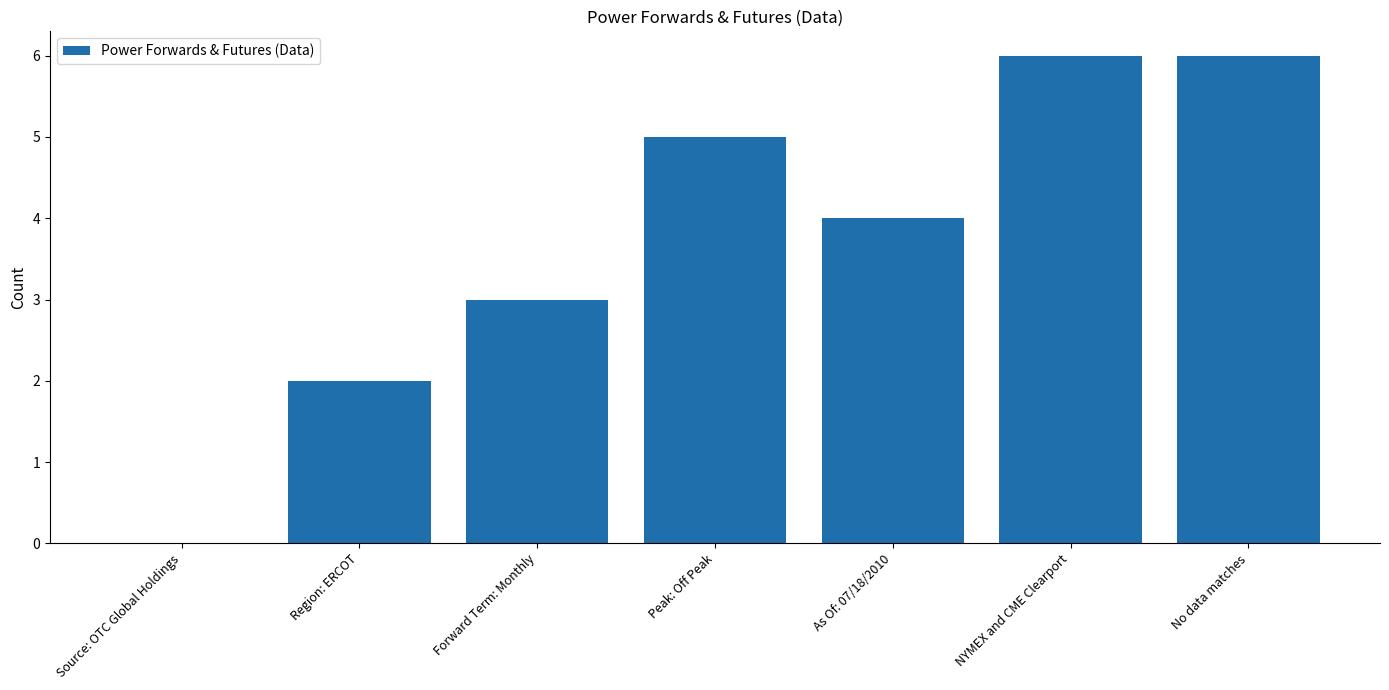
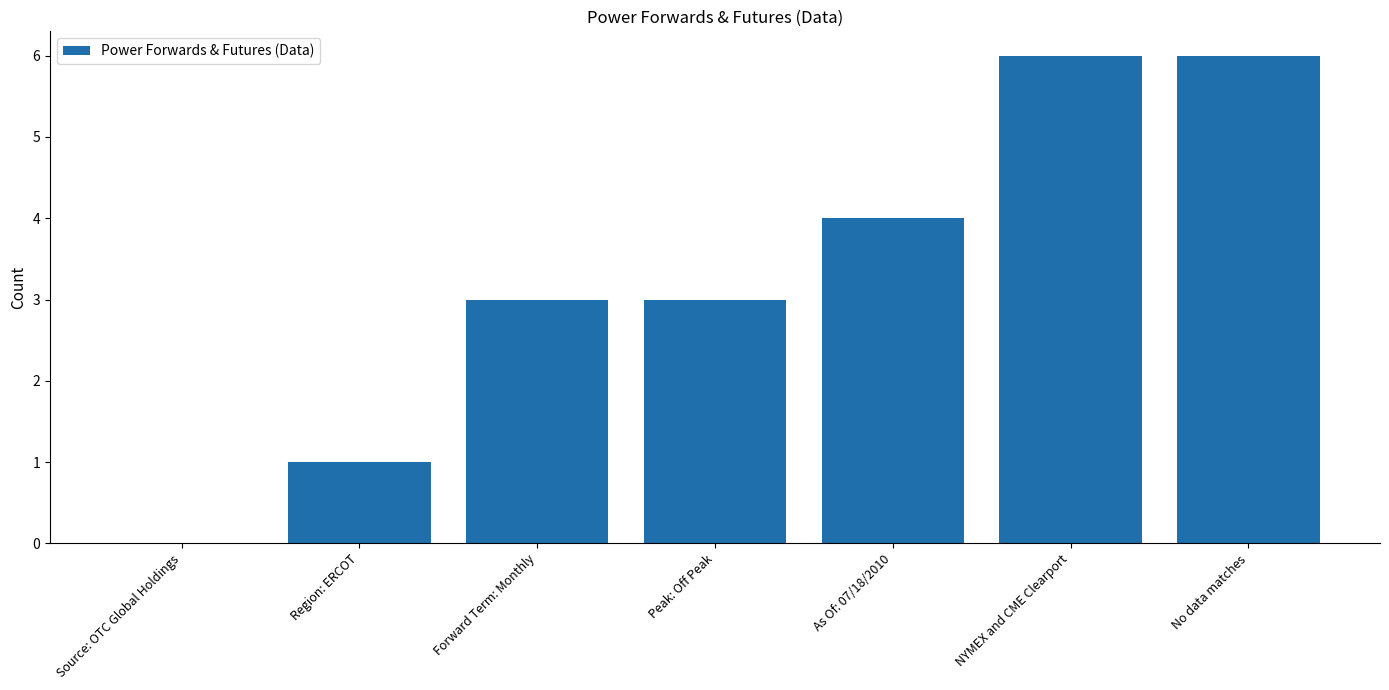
Region: ERCOT: 2 -> 1
Peak: Off Peak: 5 -> 3
